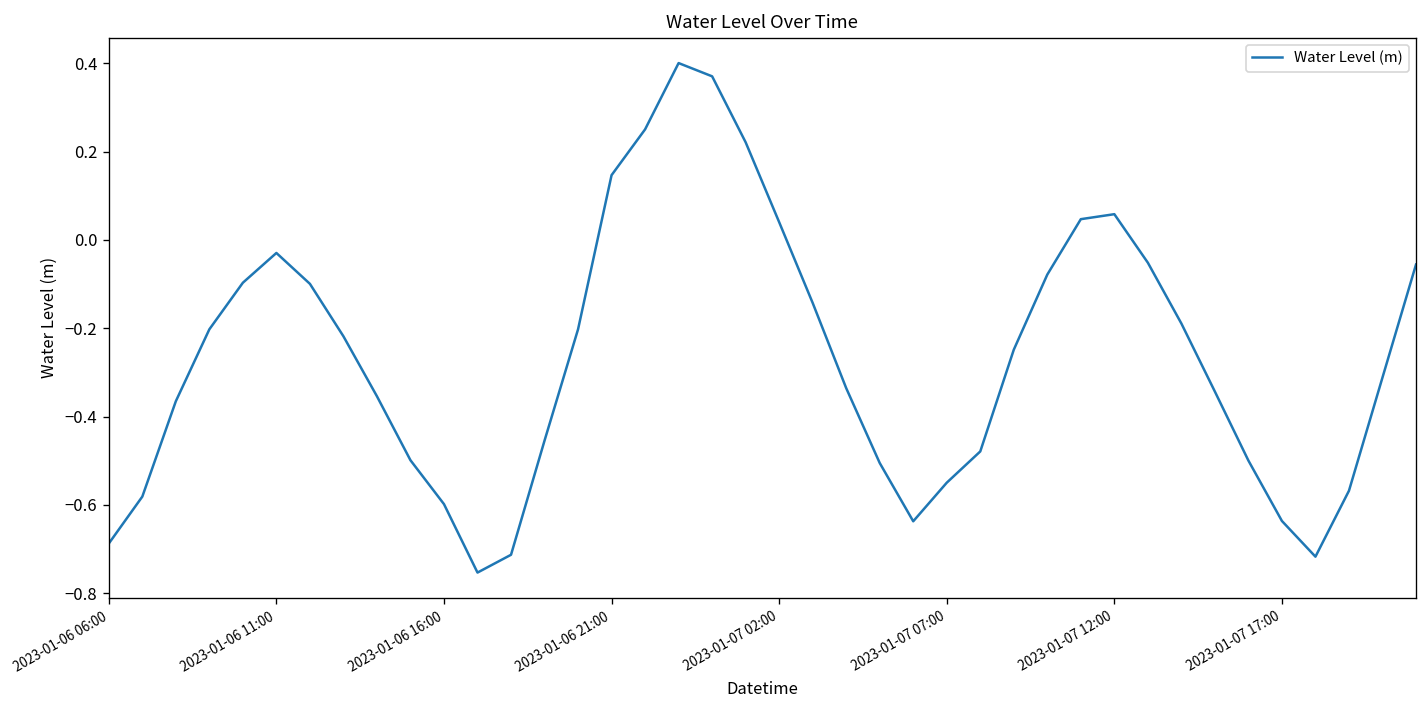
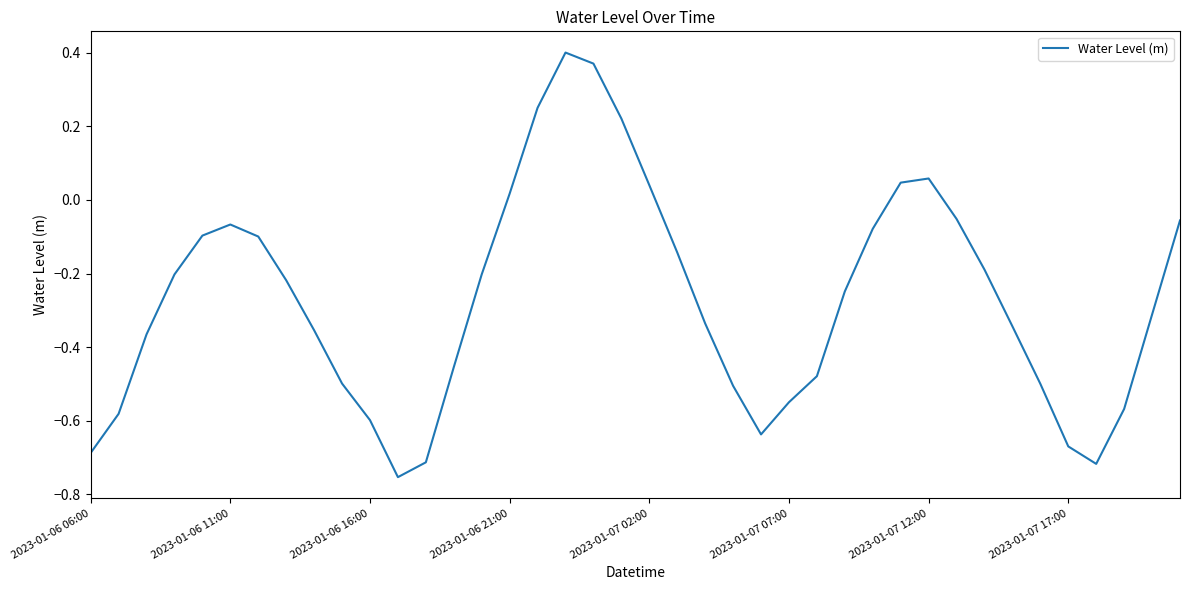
2023-01-06 11:00: -0.03 -> -0.07
2023-01-06 21:00: 0.15 -> 0.02
2023-01-07 17:00: -0.64 -> -0.67
